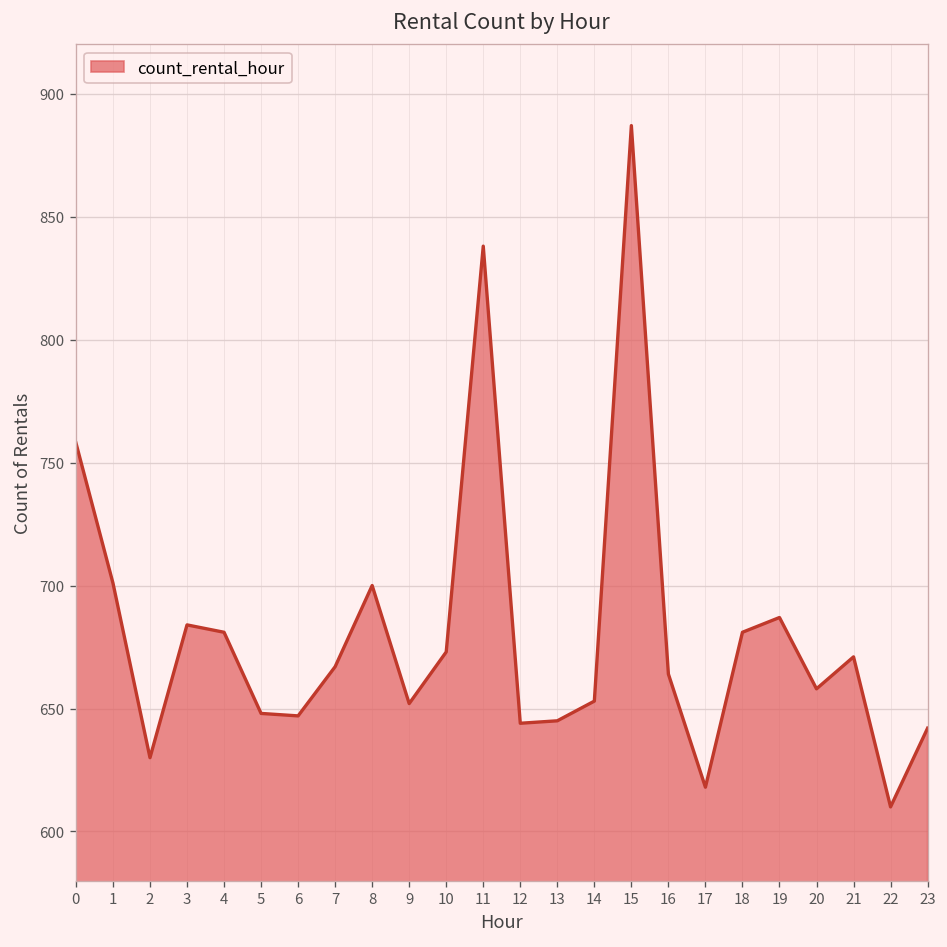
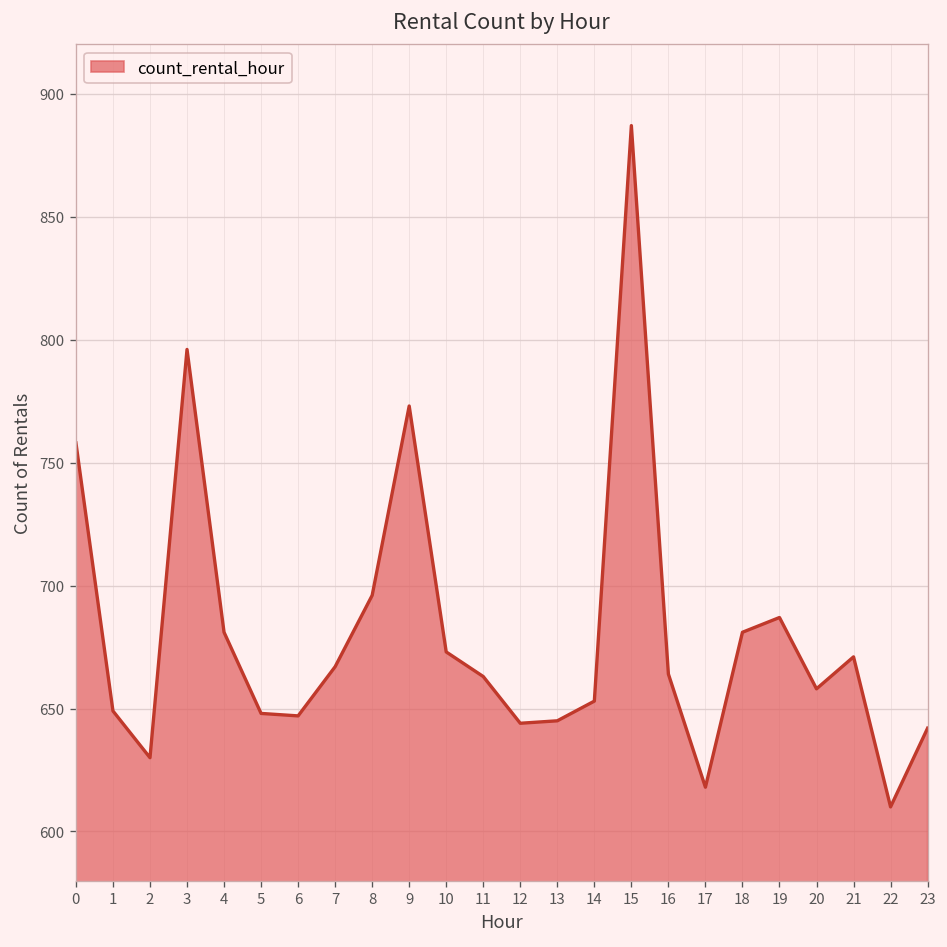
1: 701 -> 649
3: 684 -> 796
8: 700 -> 696
9: 652 -> 773
11: 838 -> 663
